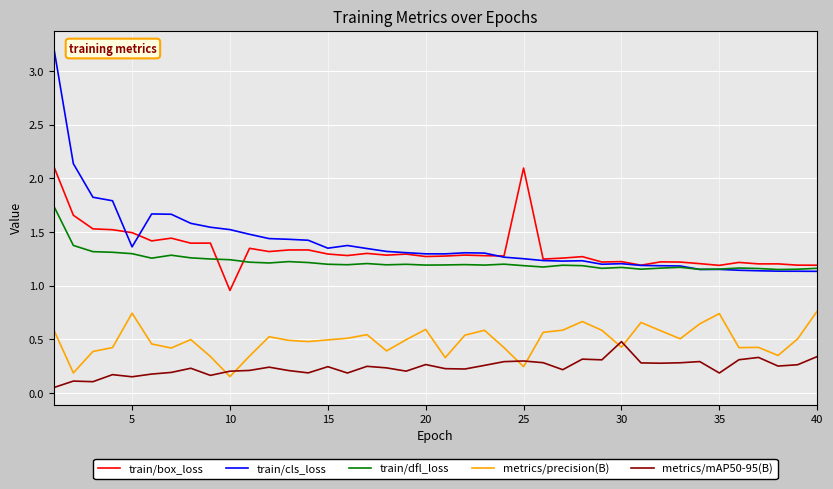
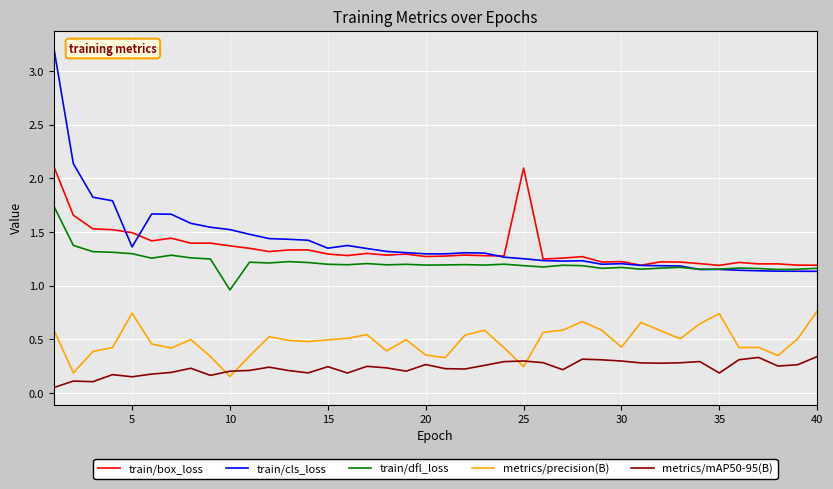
train/box_loss, 10: 0.96 -> 1.37
train/dfl_loss, 10: 1.24 -> 0.96
metrics/precision(B), 20: 0.59 -> 0.35
metrics/mAP50-95(B), 30: 0.48 -> 0.30
